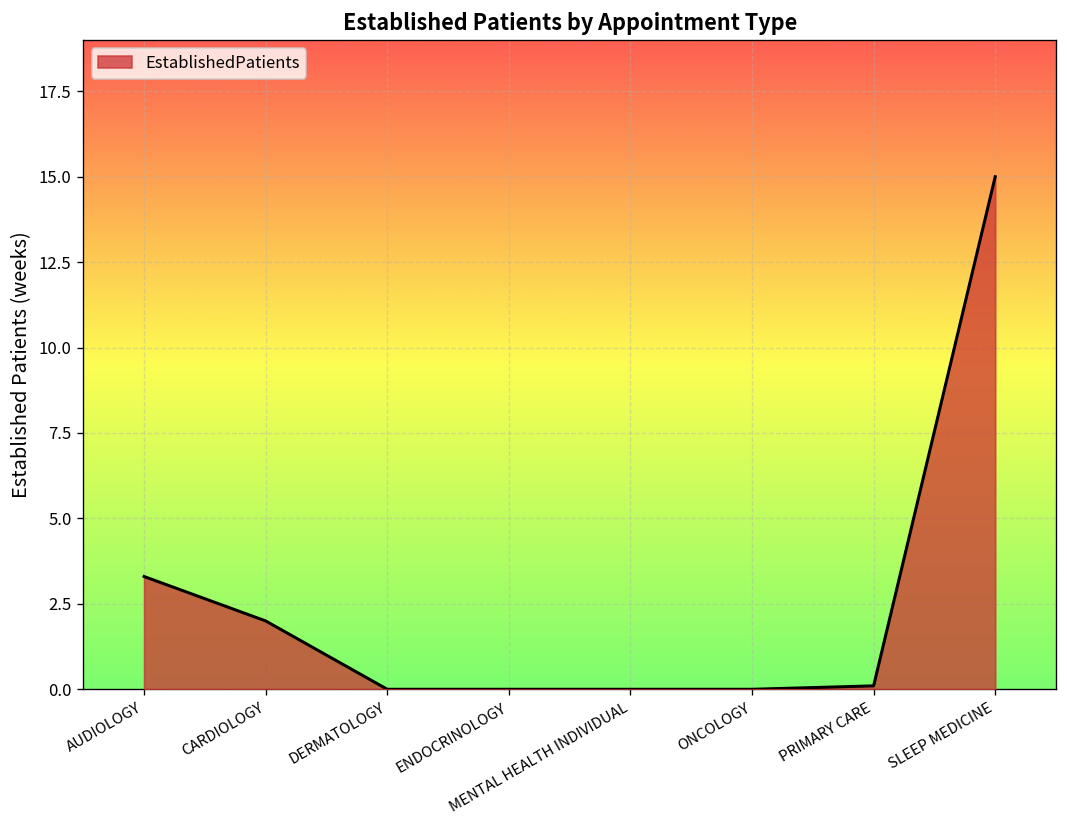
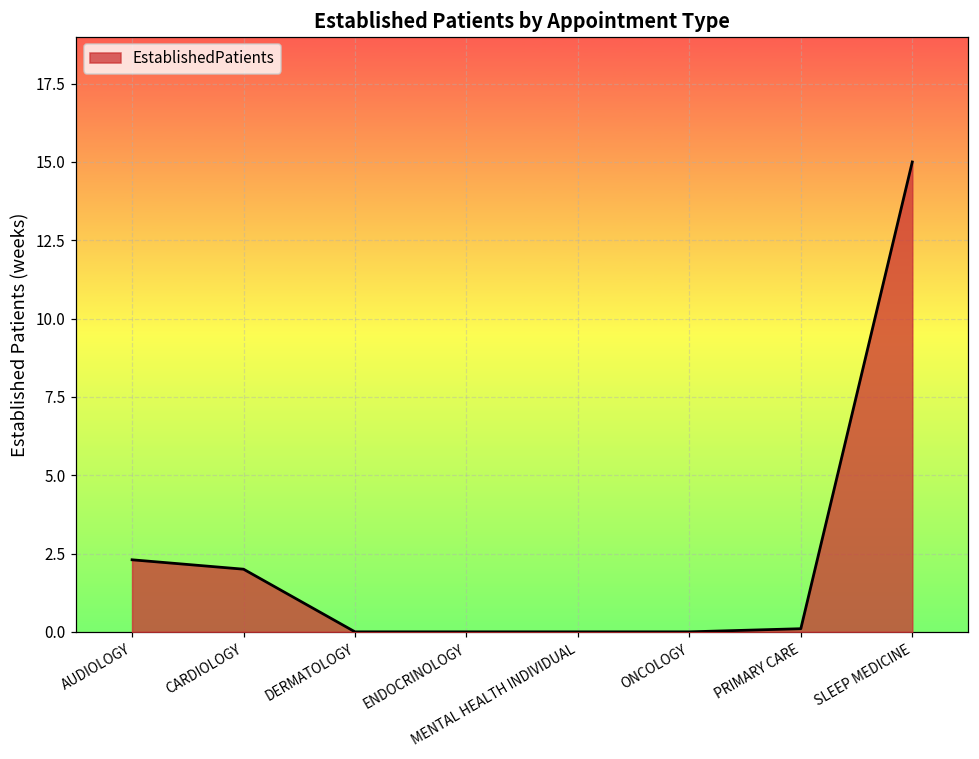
AUDIOLOGY: 3.3 -> 2.3
